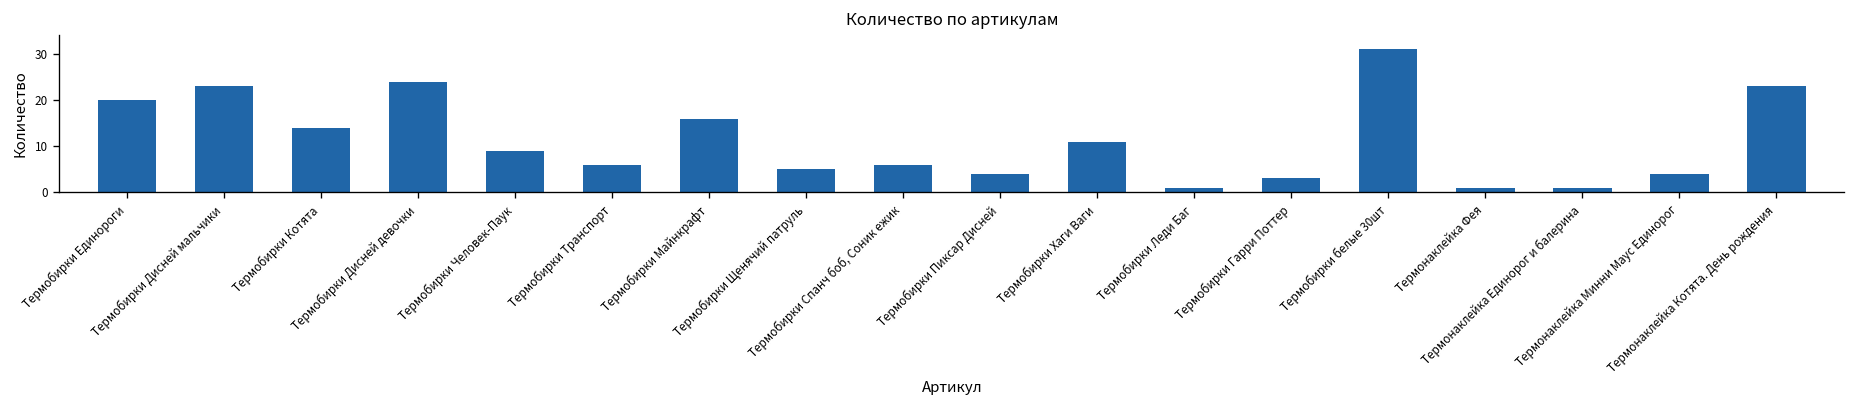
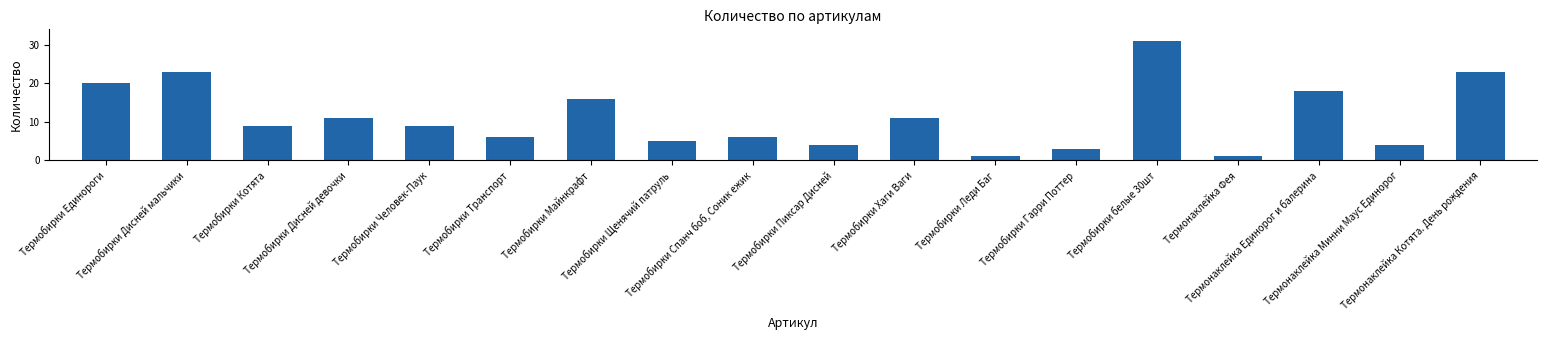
Термобирки Котята: 14 -> 9
Термобирки Дисней девочки: 24 -> 11
Термонаклейка Единорог и балерина: 1 -> 18
